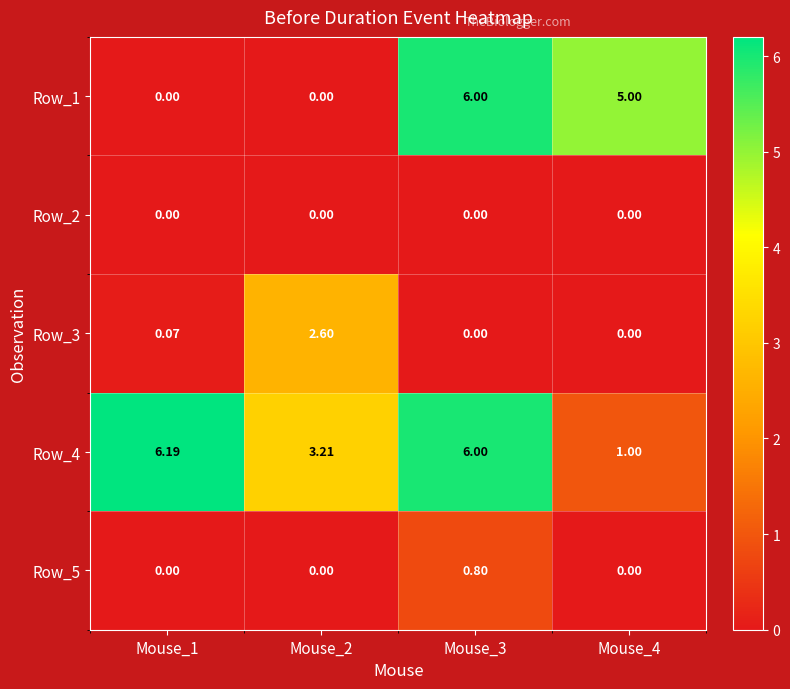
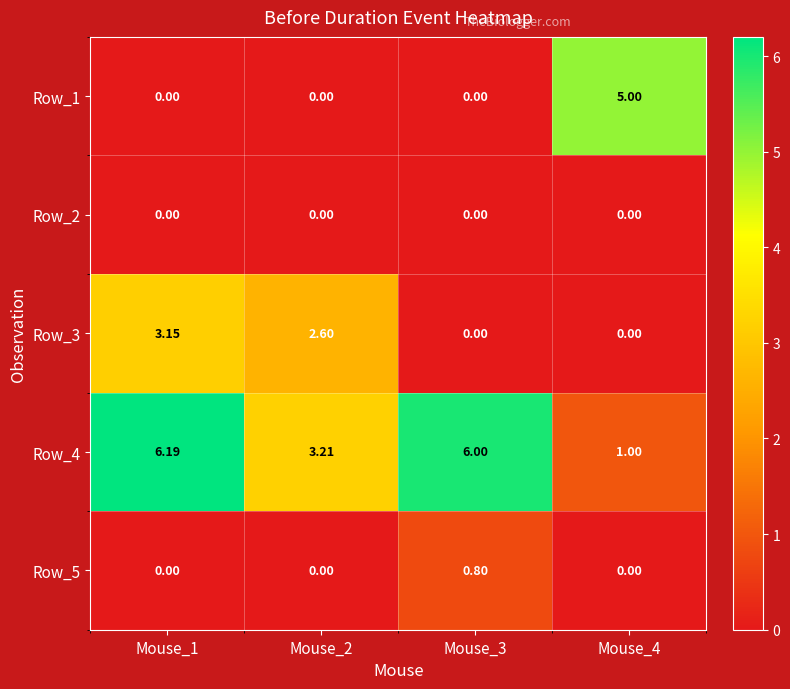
Row_1, Mouse_3: 6.00 -> 0.00
Row_3, Mouse_1: 0.07 -> 3.15
